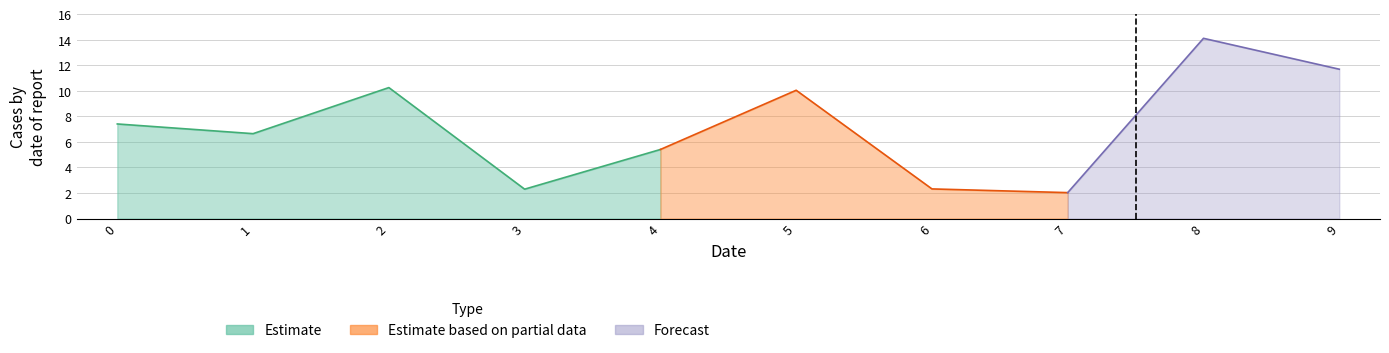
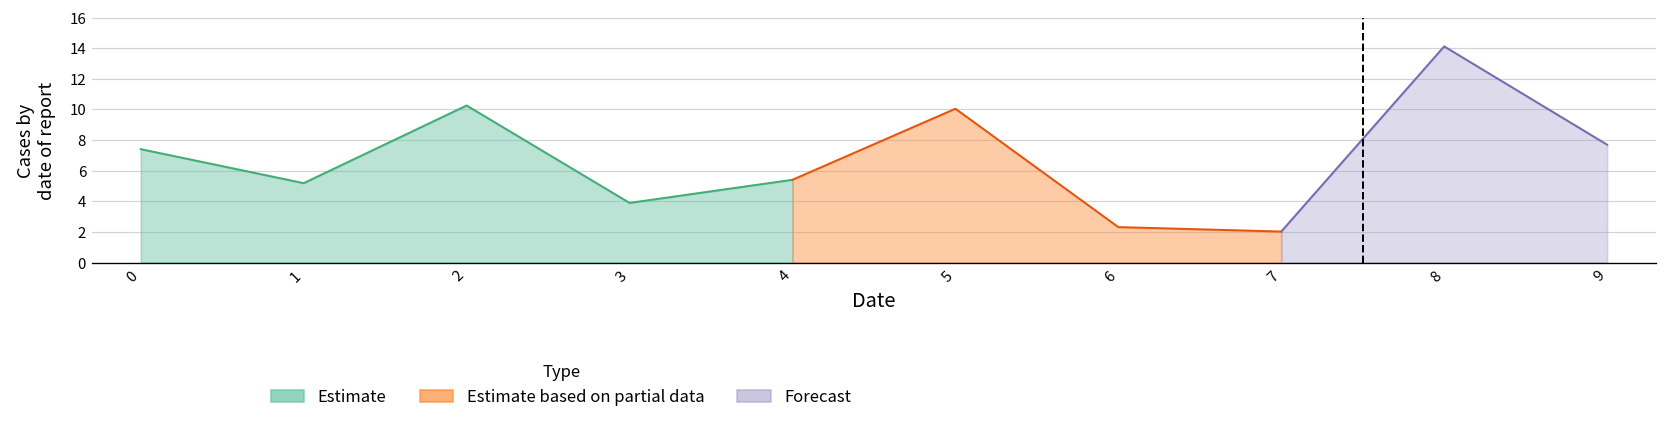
Estimate, 1: 6.7 -> 5.2
Estimate, 3: 2.3 -> 3.9
Forecast, 9: 11.7 -> 7.7
